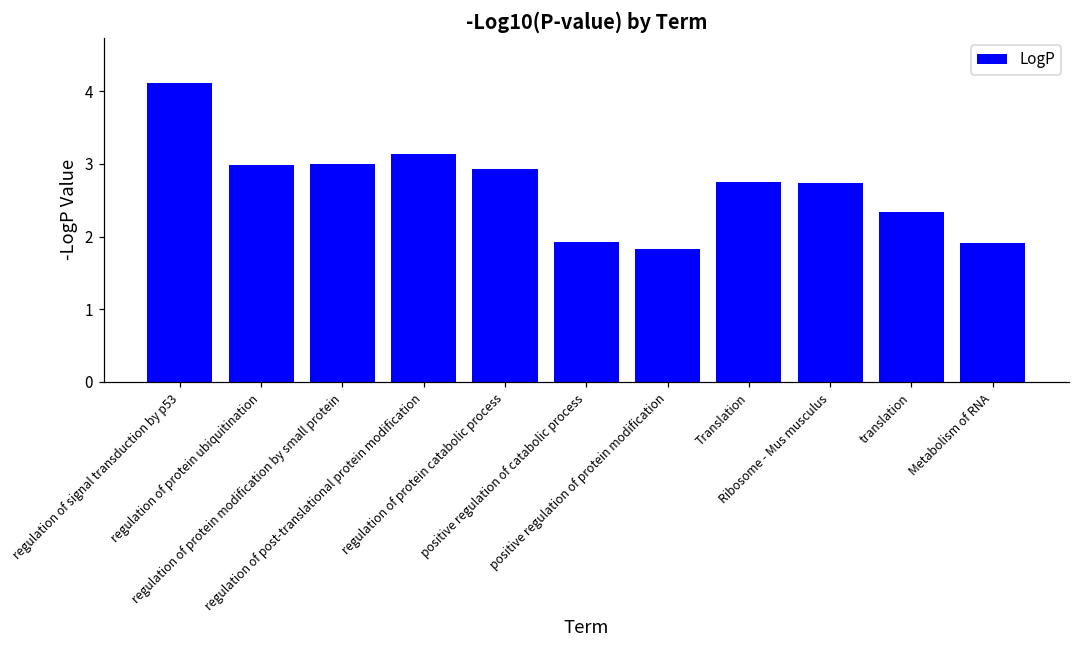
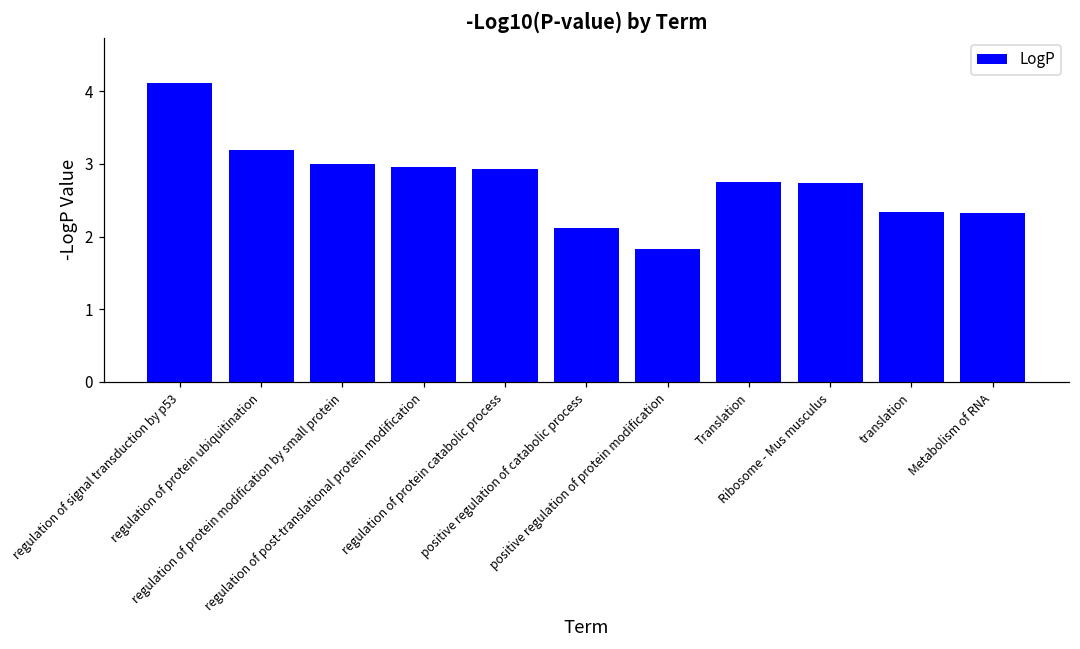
regulation of protein ubiquitination: 3.0 -> 3.2
regulation of post-translational protein modification: 3.1 -> 3.0
positive regulation of catabolic process: 1.9 -> 2.1
Metabolism of RNA: 1.9 -> 2.3
